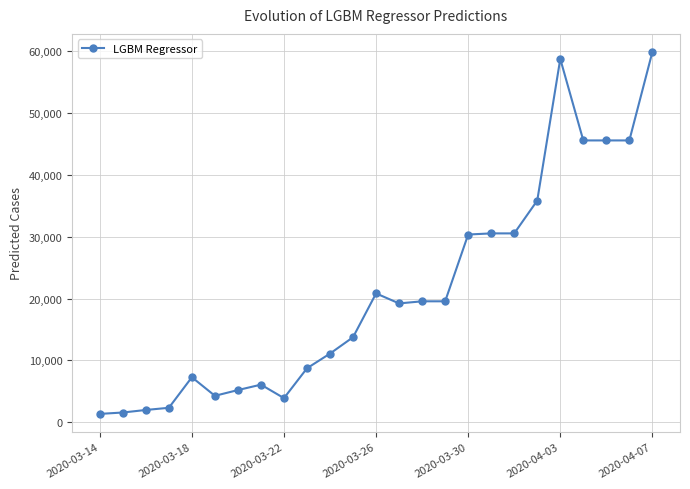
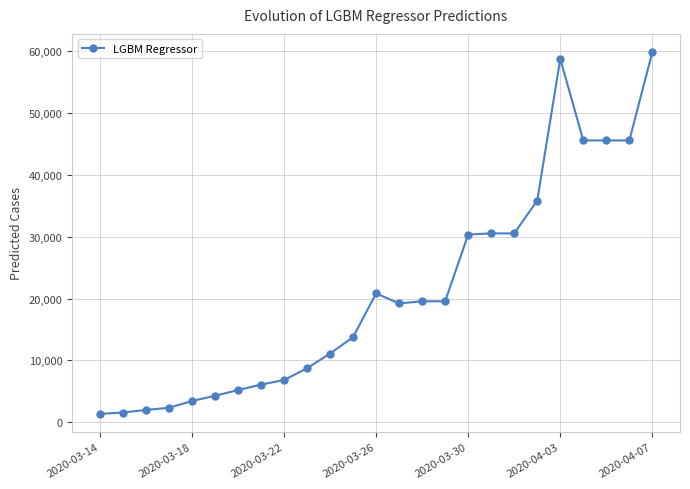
2020-03-18: 7,000 -> 3,000
2020-03-22: 4,000 -> 7,000
